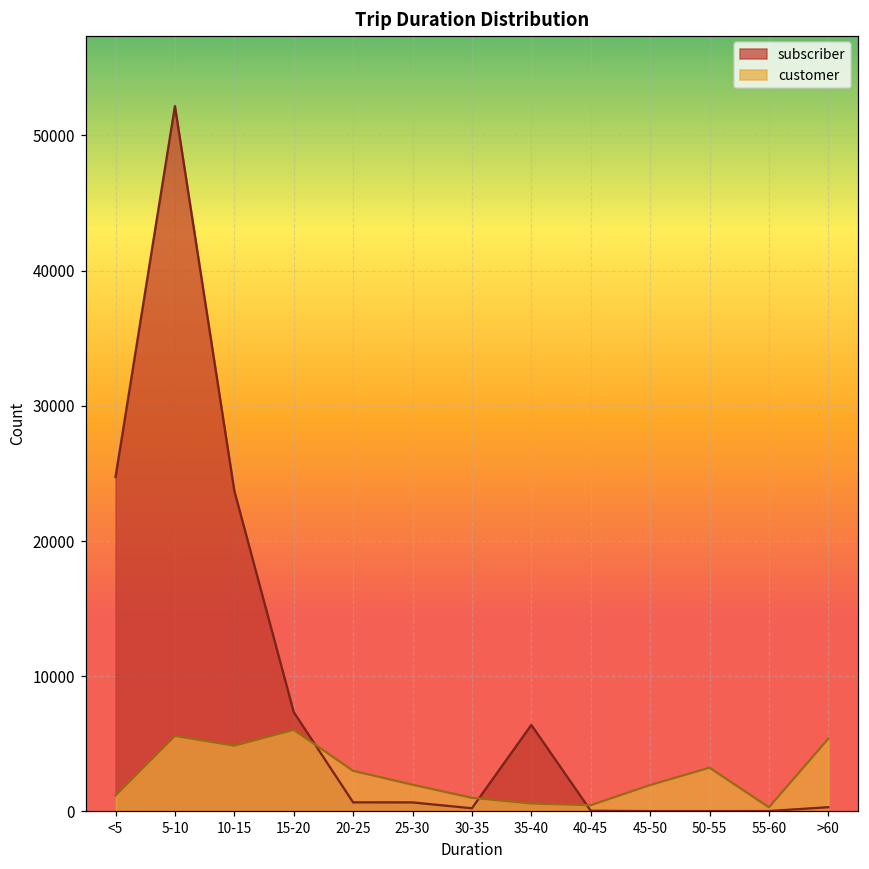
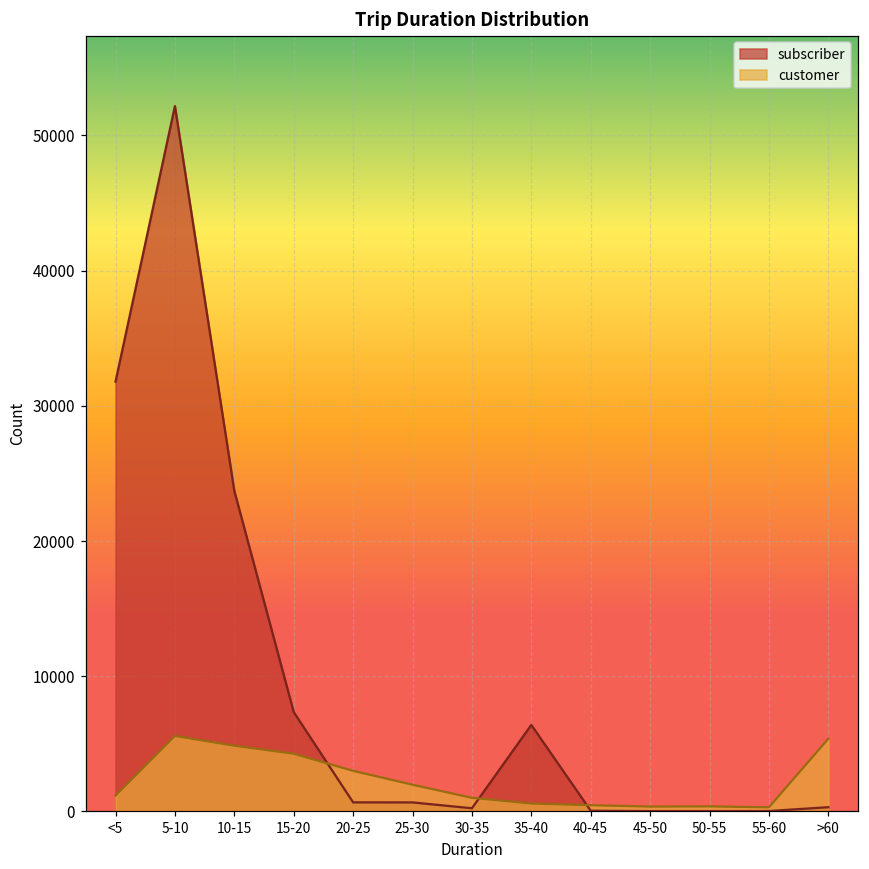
subscriber, <5: 24700 -> 31800
customer, 15-20: 6000 -> 4300
customer, 45-50: 2000 -> 400
customer, 50-55: 3200 -> 400
